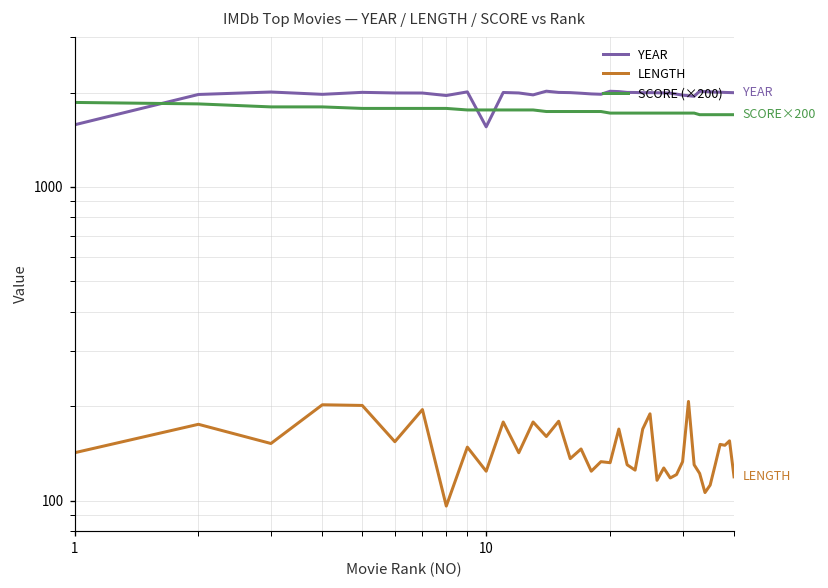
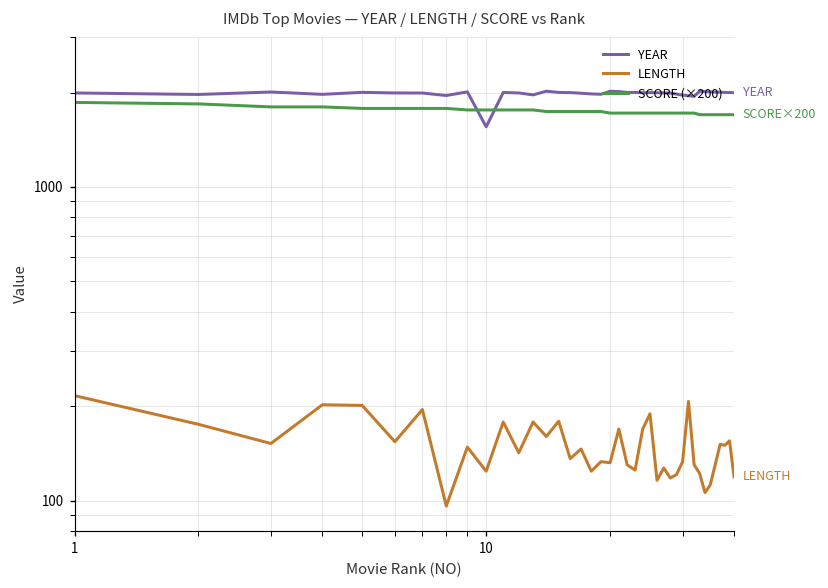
YEAR, 1: 1600 -> 2000
LENGTH, 1: 140 -> 220
